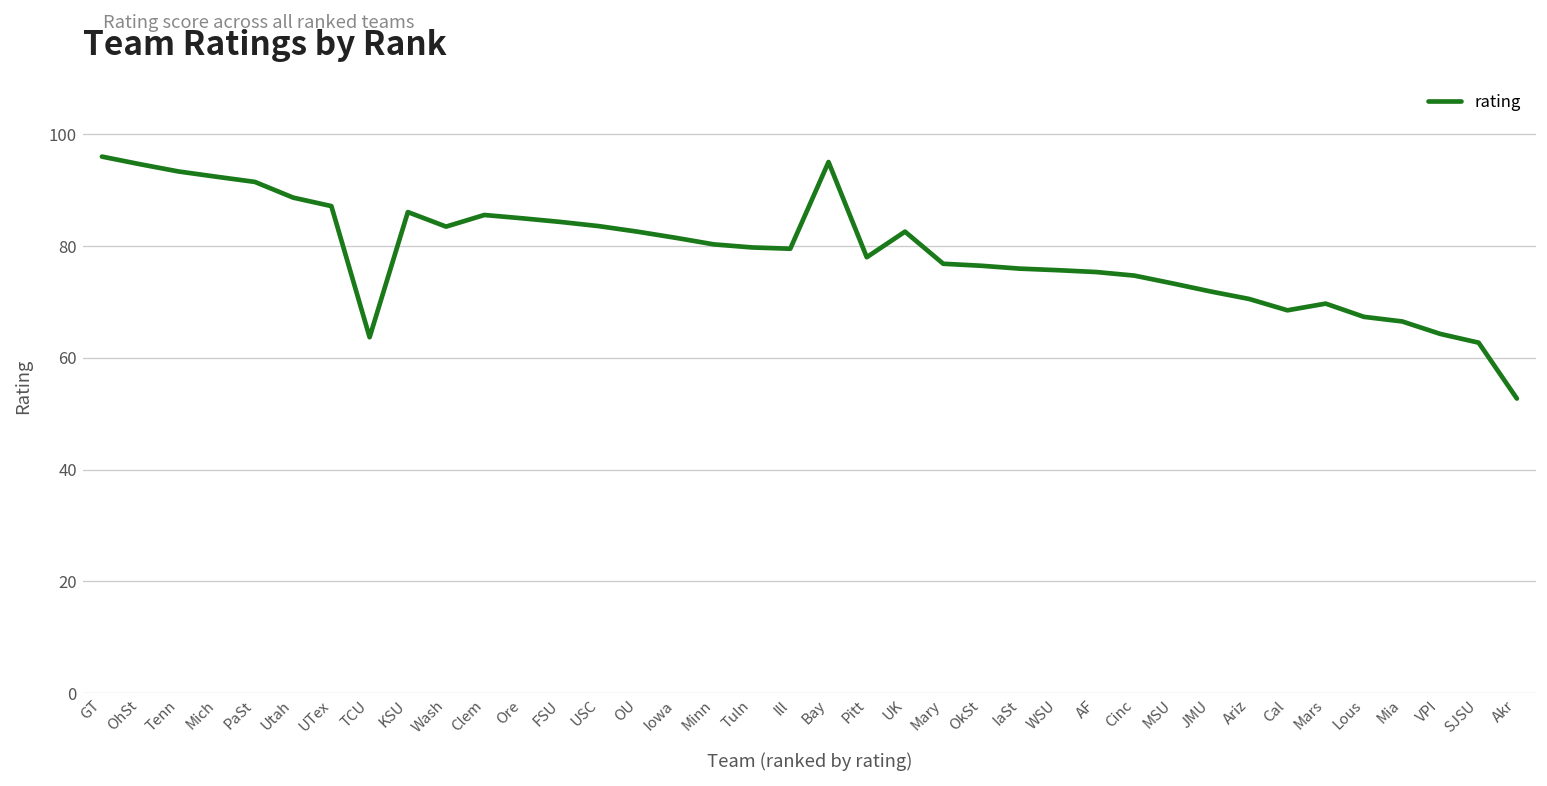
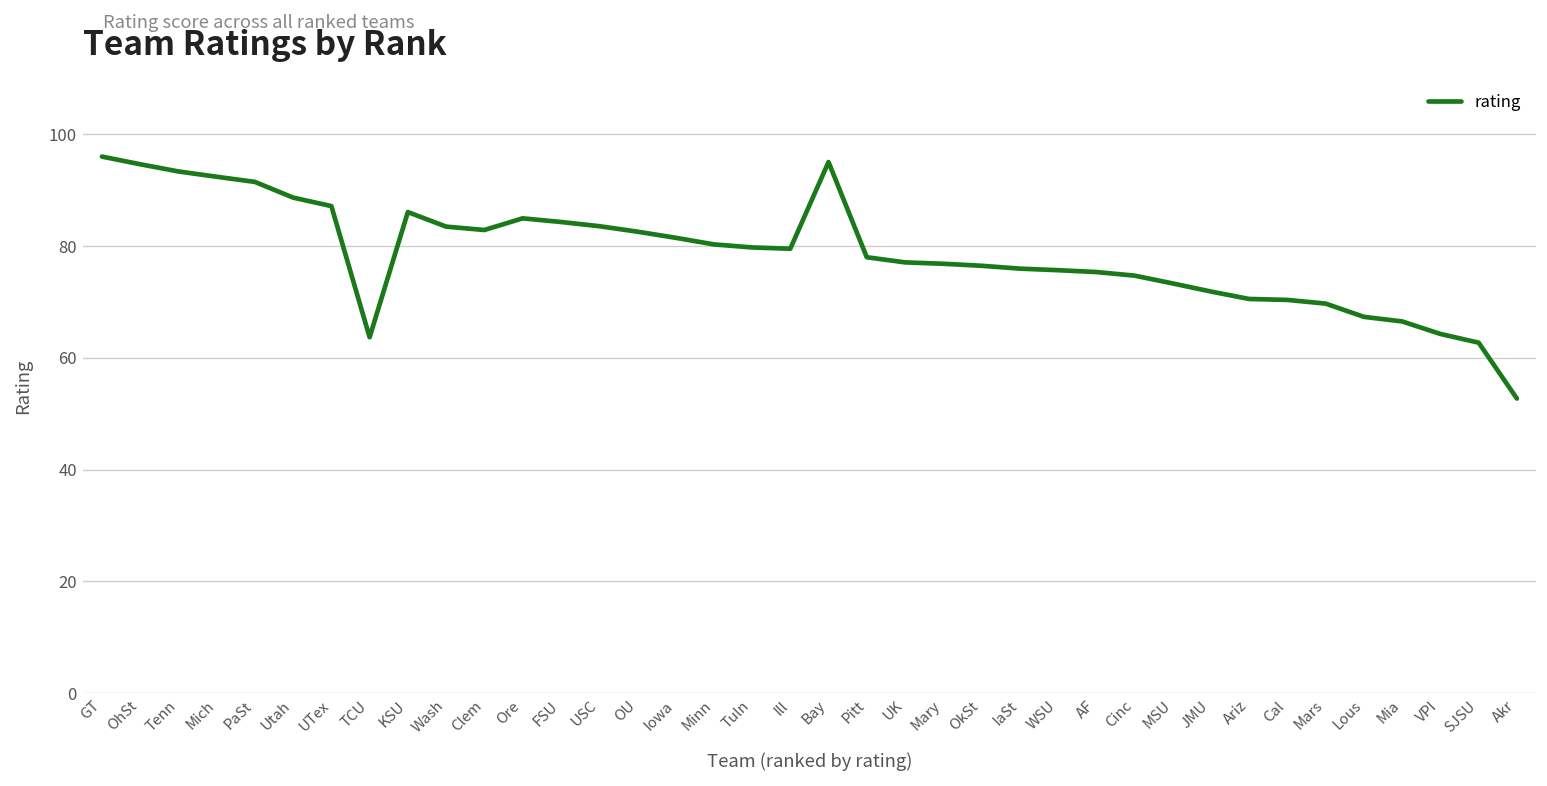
Clem: 86 -> 83
UK: 83 -> 77
Cal: 69 -> 70
